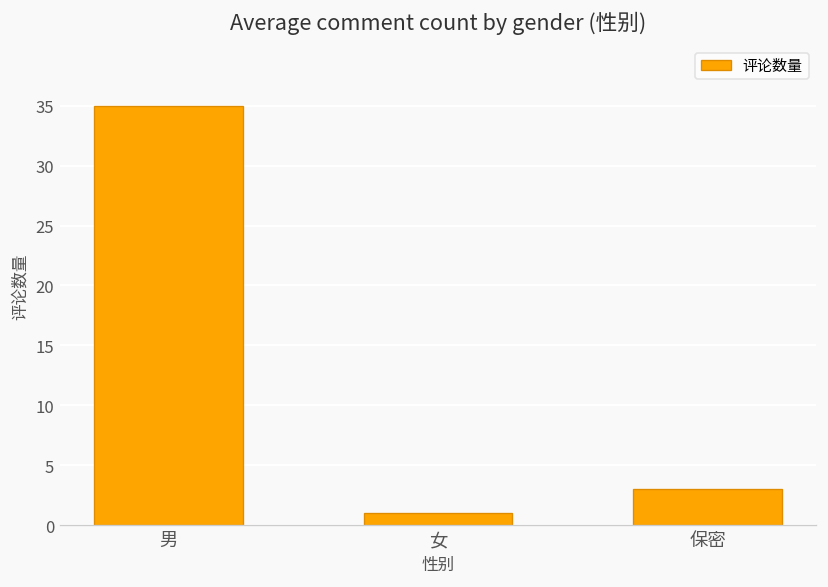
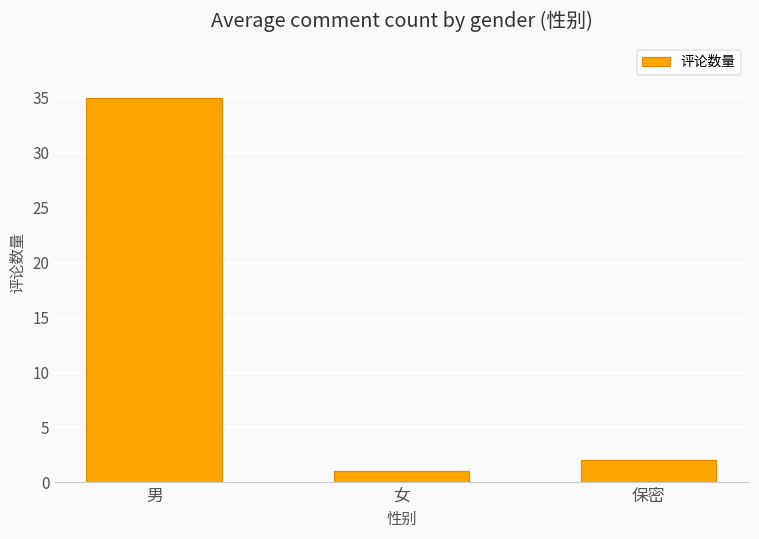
保密: 3 -> 2
